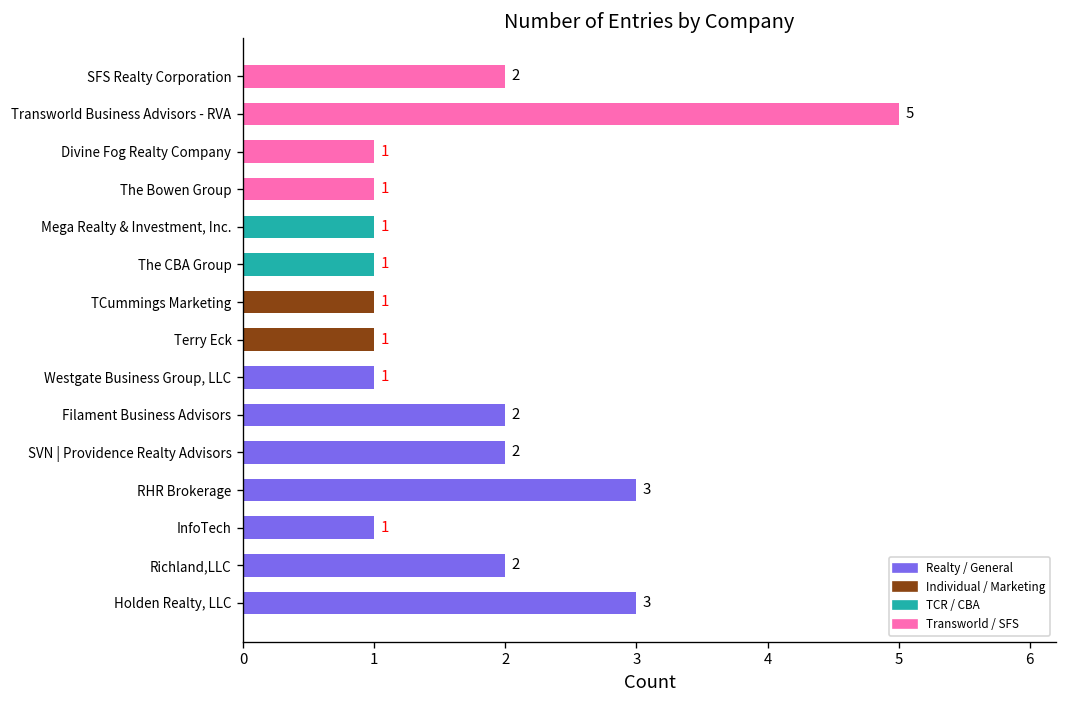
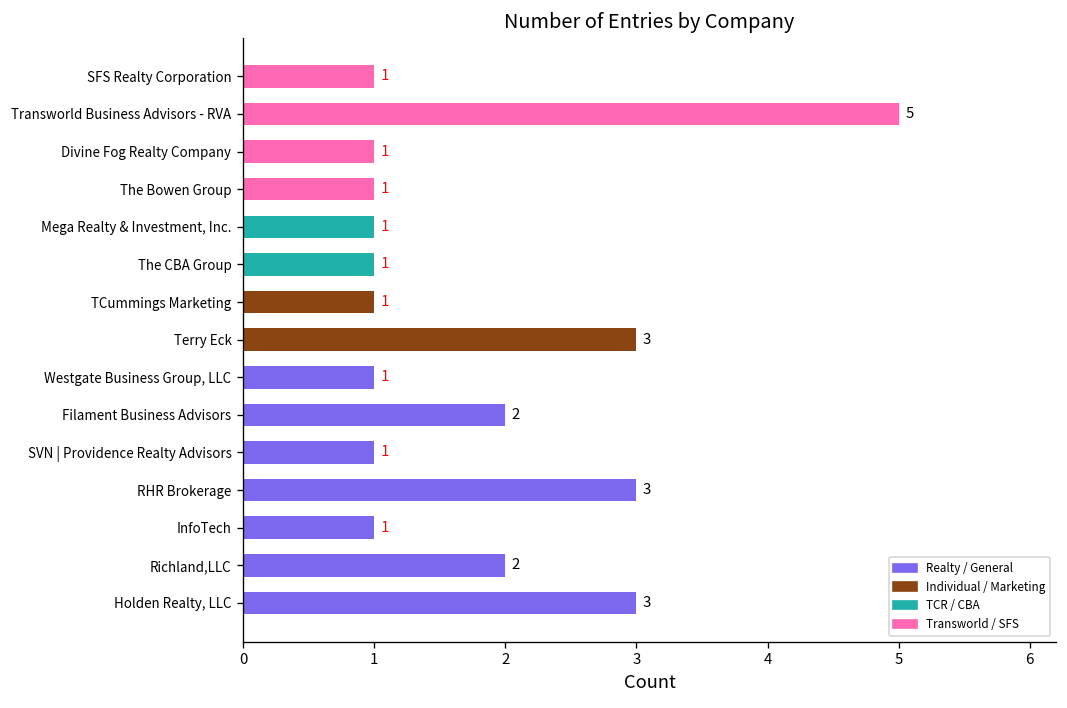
SFS Realty Corporation: 2 -> 1
Terry Eck: 1 -> 3
SVN | Providence Realty Advisors: 2 -> 1
